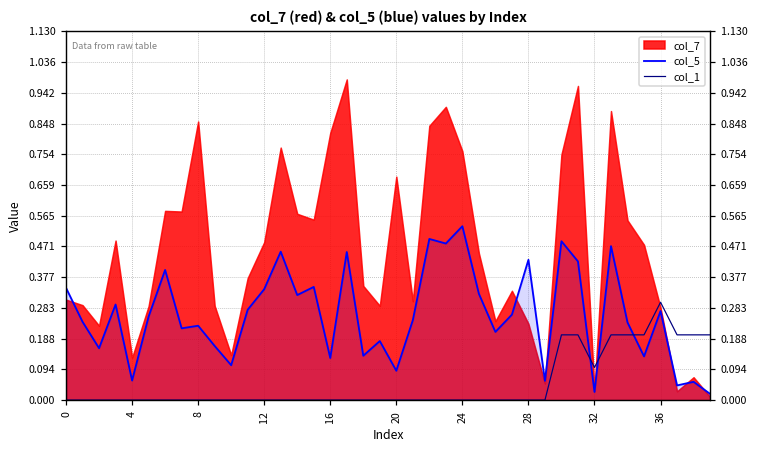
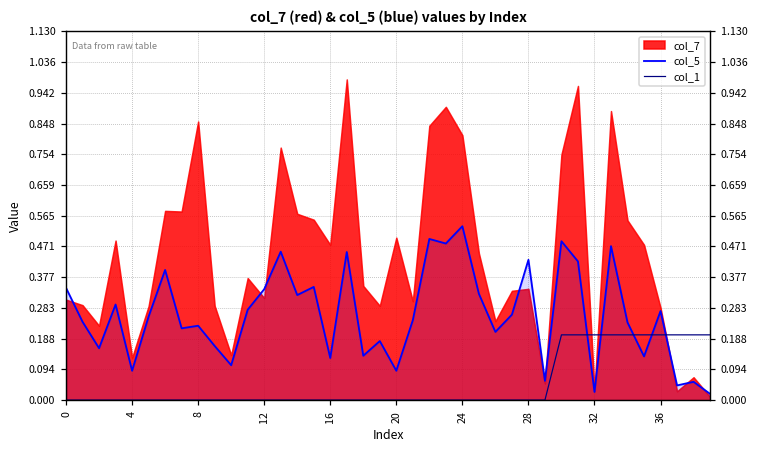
col_5, 4: 0.06 -> 0.09
col_7, 12: 0.48 -> 0.31
col_7, 16: 0.82 -> 0.48
col_7, 20: 0.69 -> 0.50
col_7, 24: 0.76 -> 0.81
col_7, 28: 0.23 -> 0.34
col_1, 32: 0.1 -> 0.2
col_1, 36: 0.3 -> 0.2
